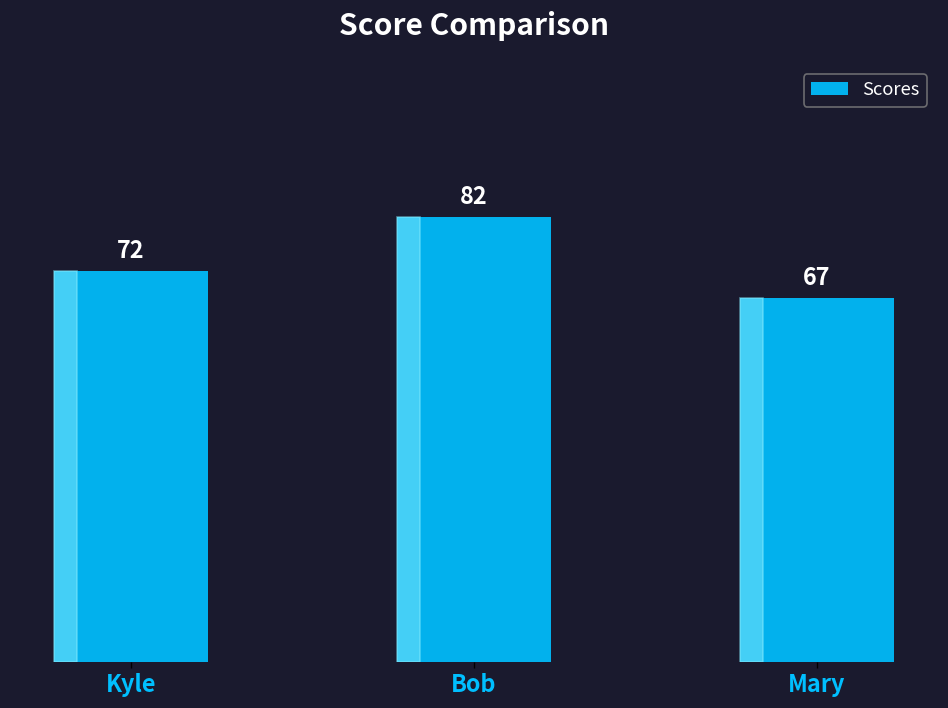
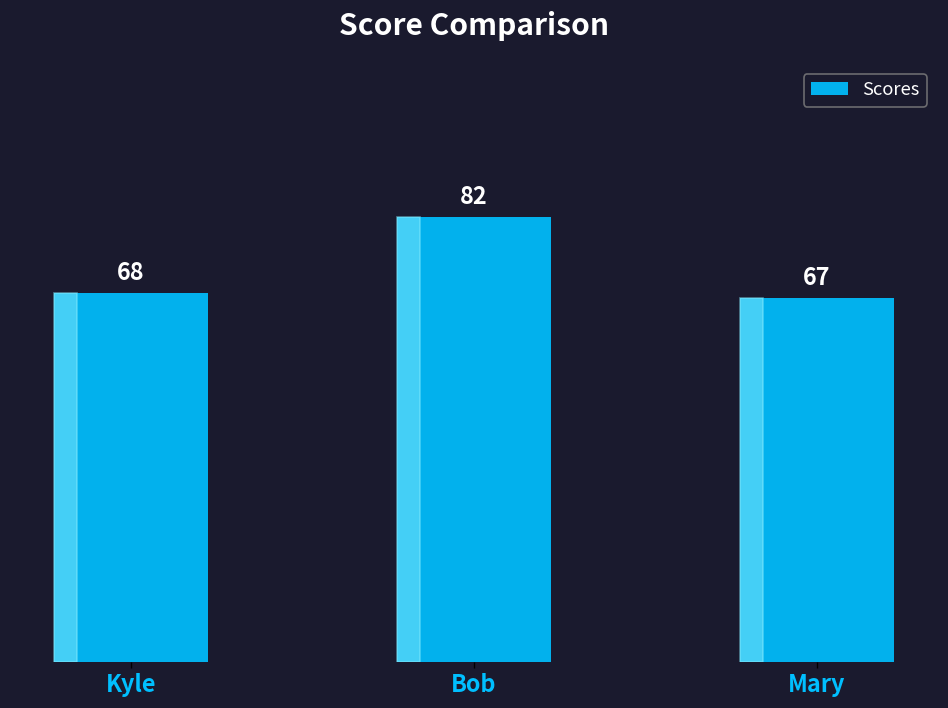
Kyle: 72 -> 68
